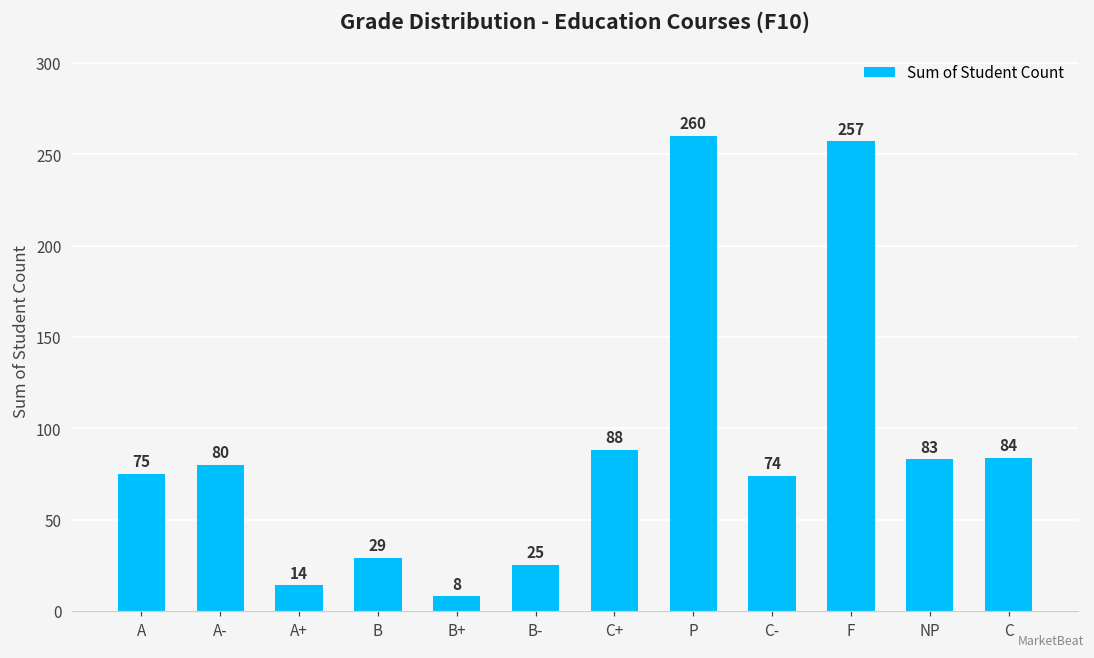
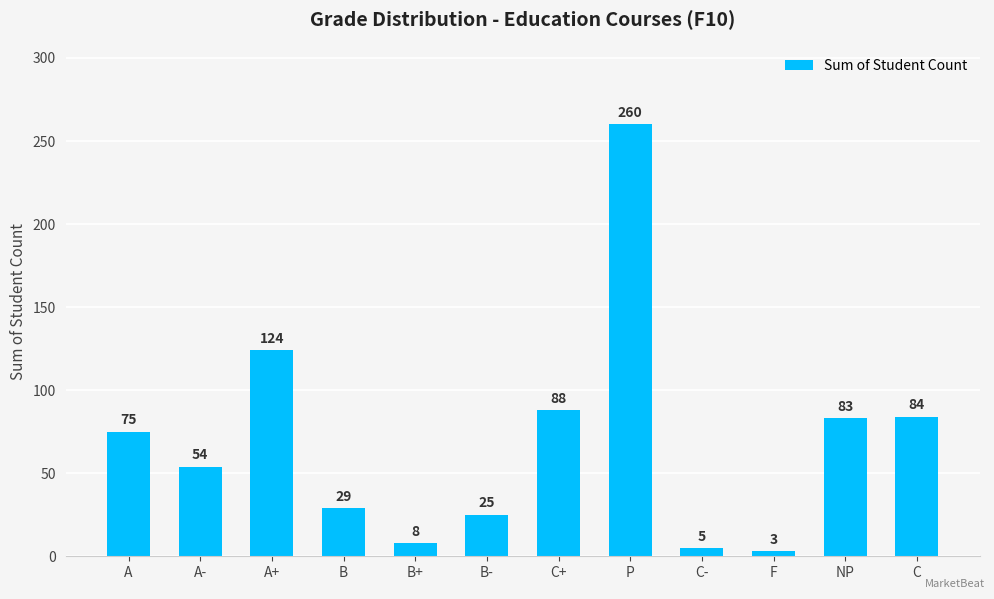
A-: 80 -> 54
A+: 14 -> 124
C-: 74 -> 5
F: 257 -> 3
